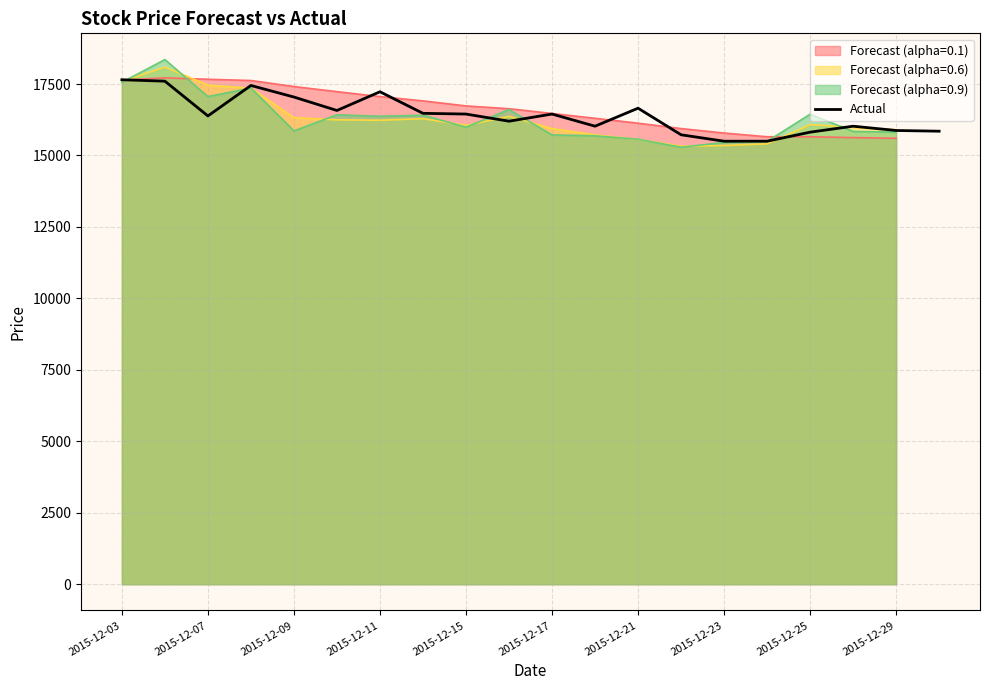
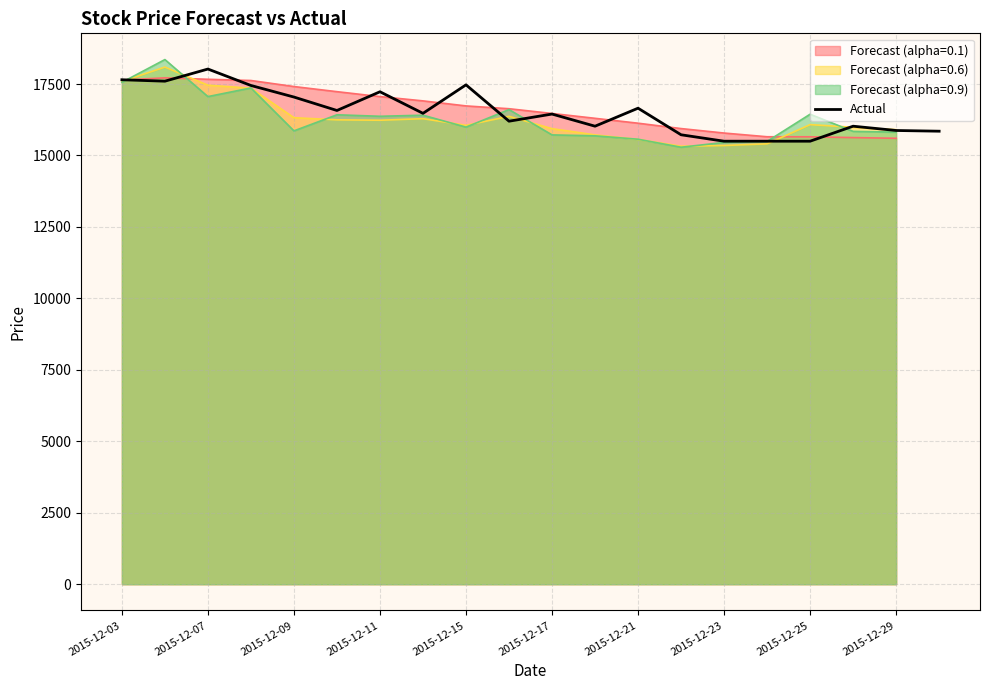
Actual, 2015-12-07: 16400 -> 18000
Actual, 2015-12-15: 16500 -> 17500
Actual, 2015-12-25: 15800 -> 15500
